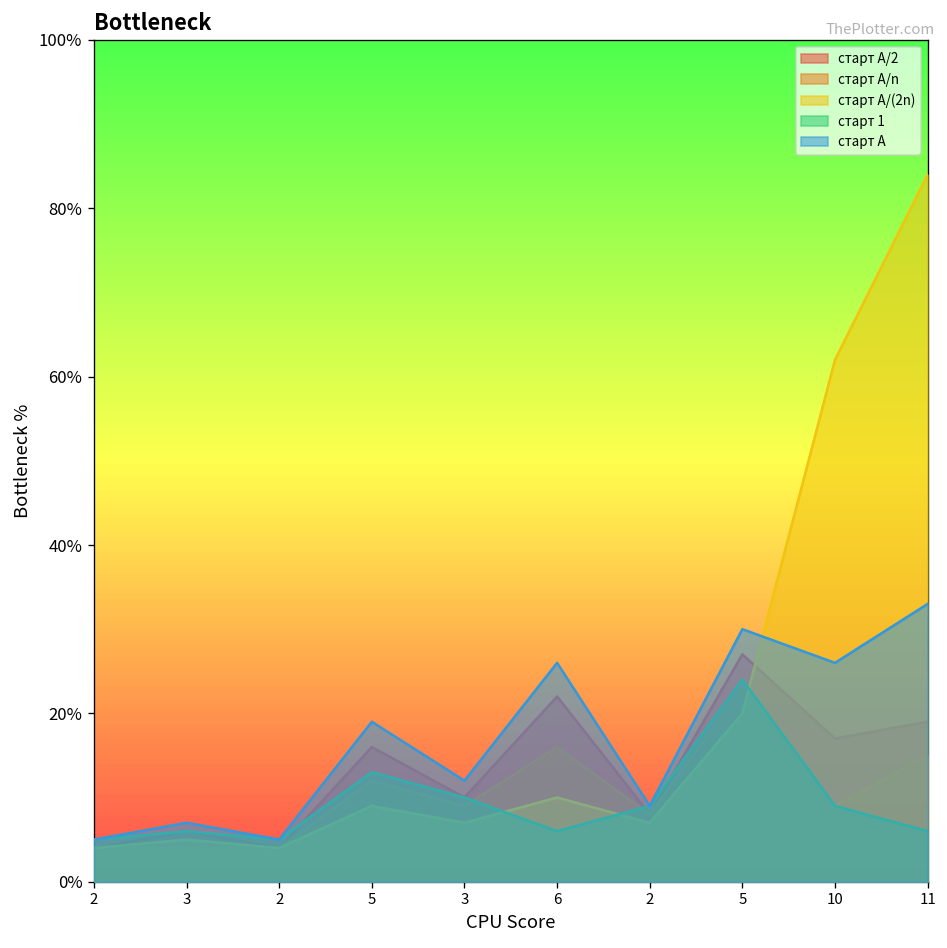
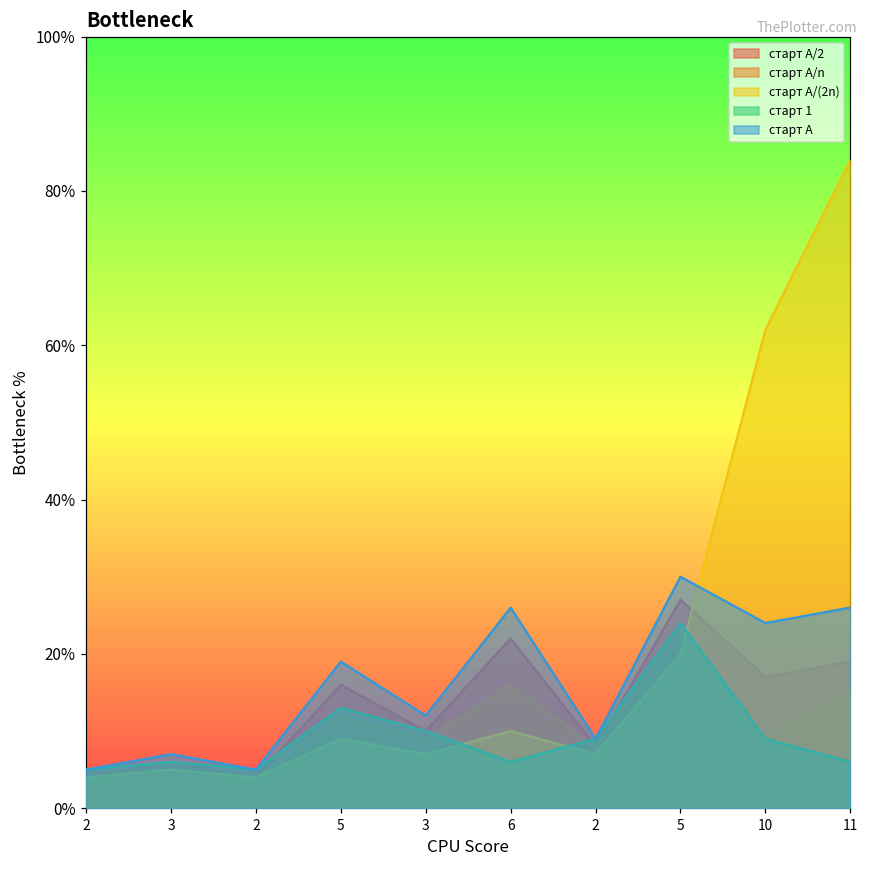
старт А, 10: 26% -> 24%
старт А, 11: 33% -> 26%
